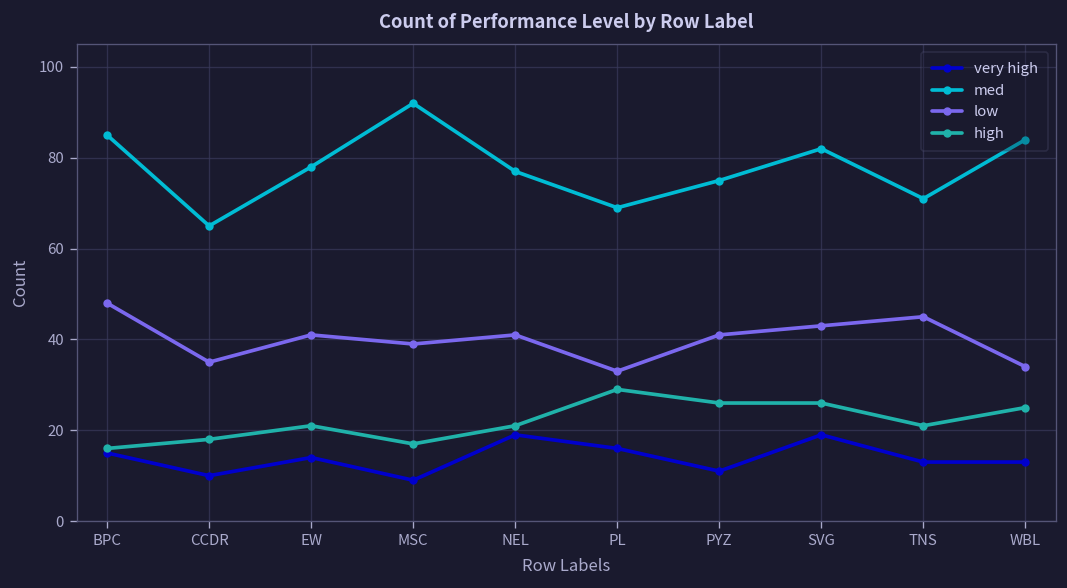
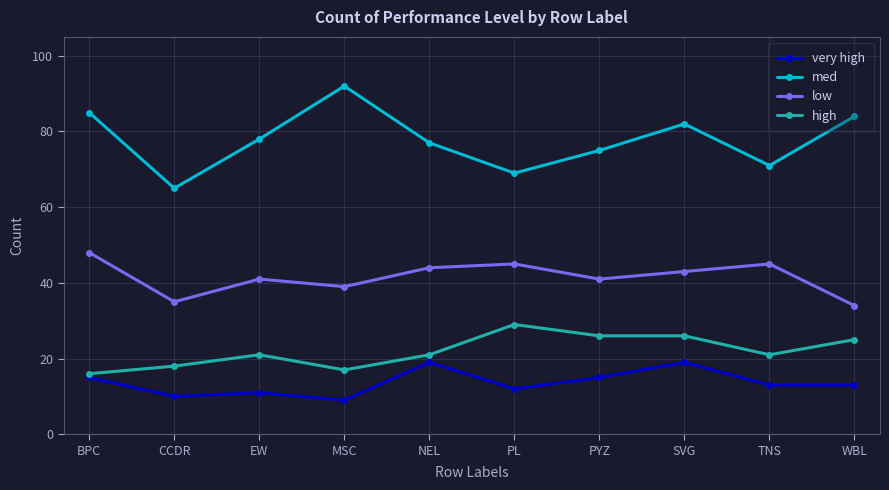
very high, EW: 14 -> 11
low, NEL: 41 -> 44
very high, PL: 16 -> 12
low, PL: 33 -> 45
very high, PYZ: 11 -> 15
